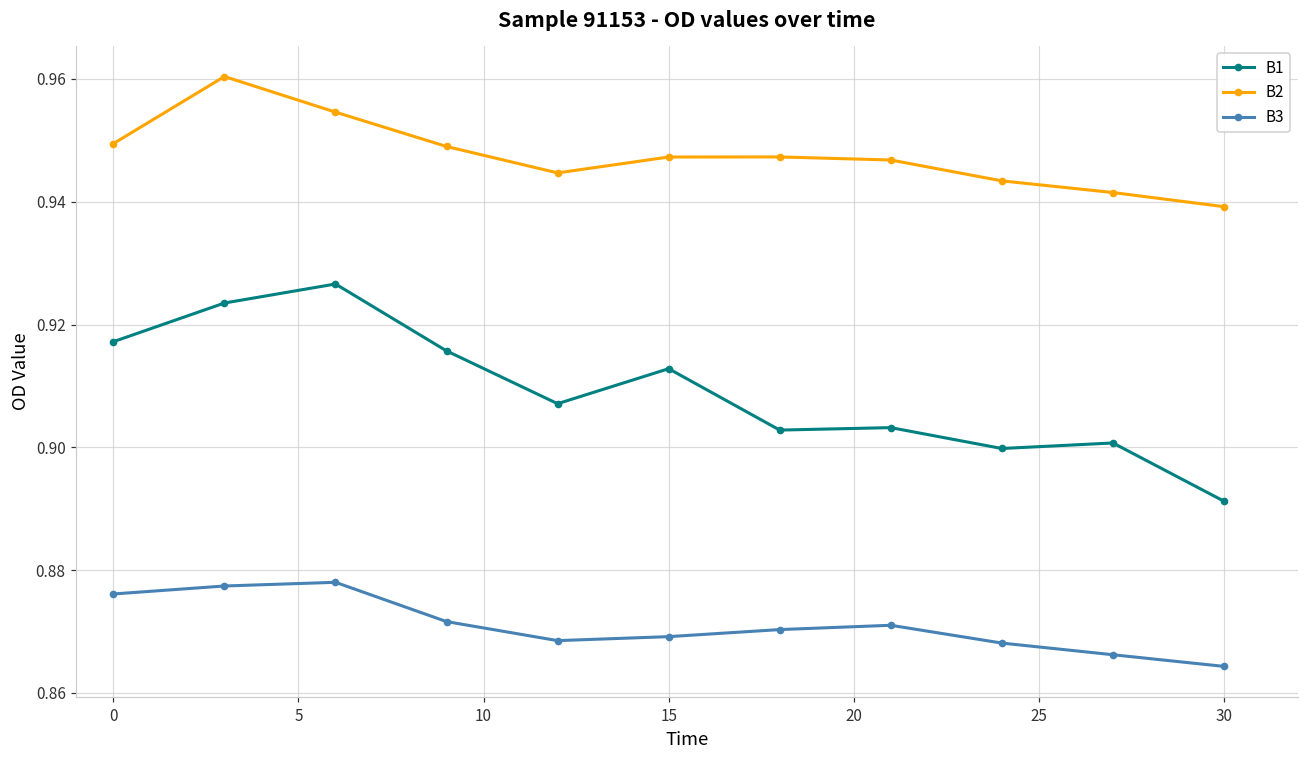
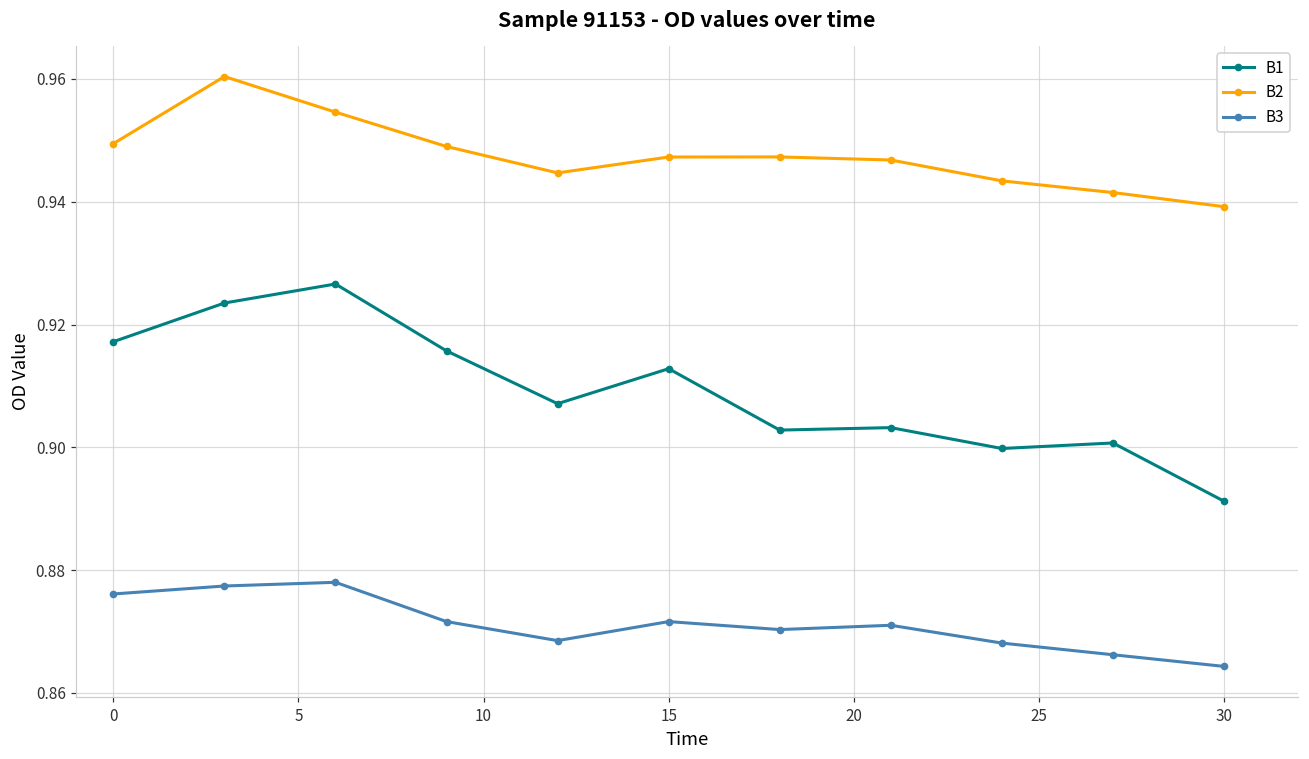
B3, 15: 0.869 -> 0.872
